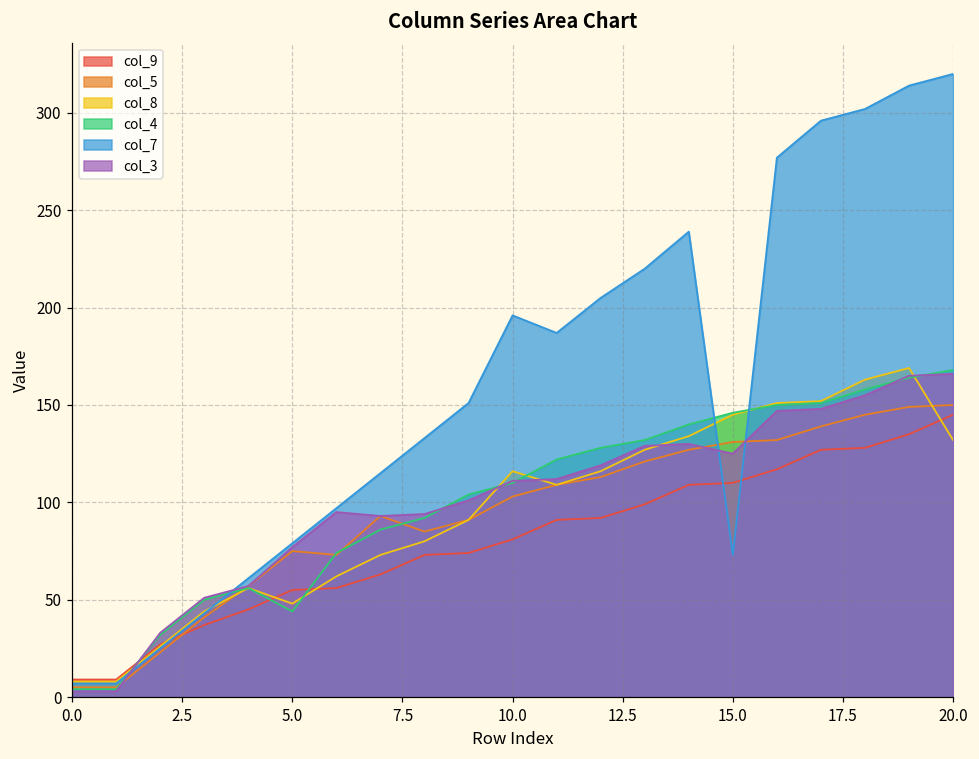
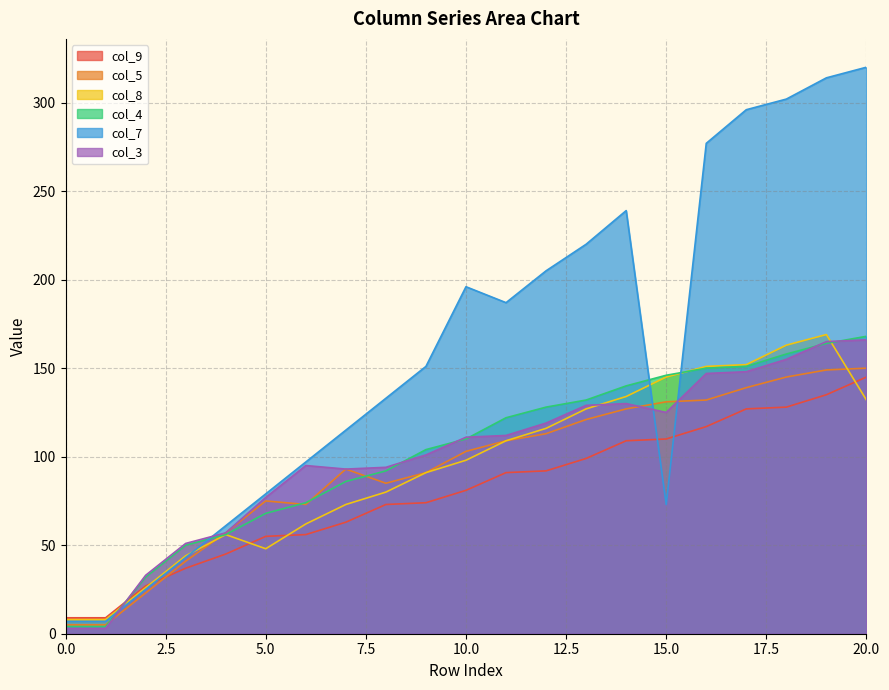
col_4, 5.0: 44 -> 68
col_8, 10.0: 116 -> 98
